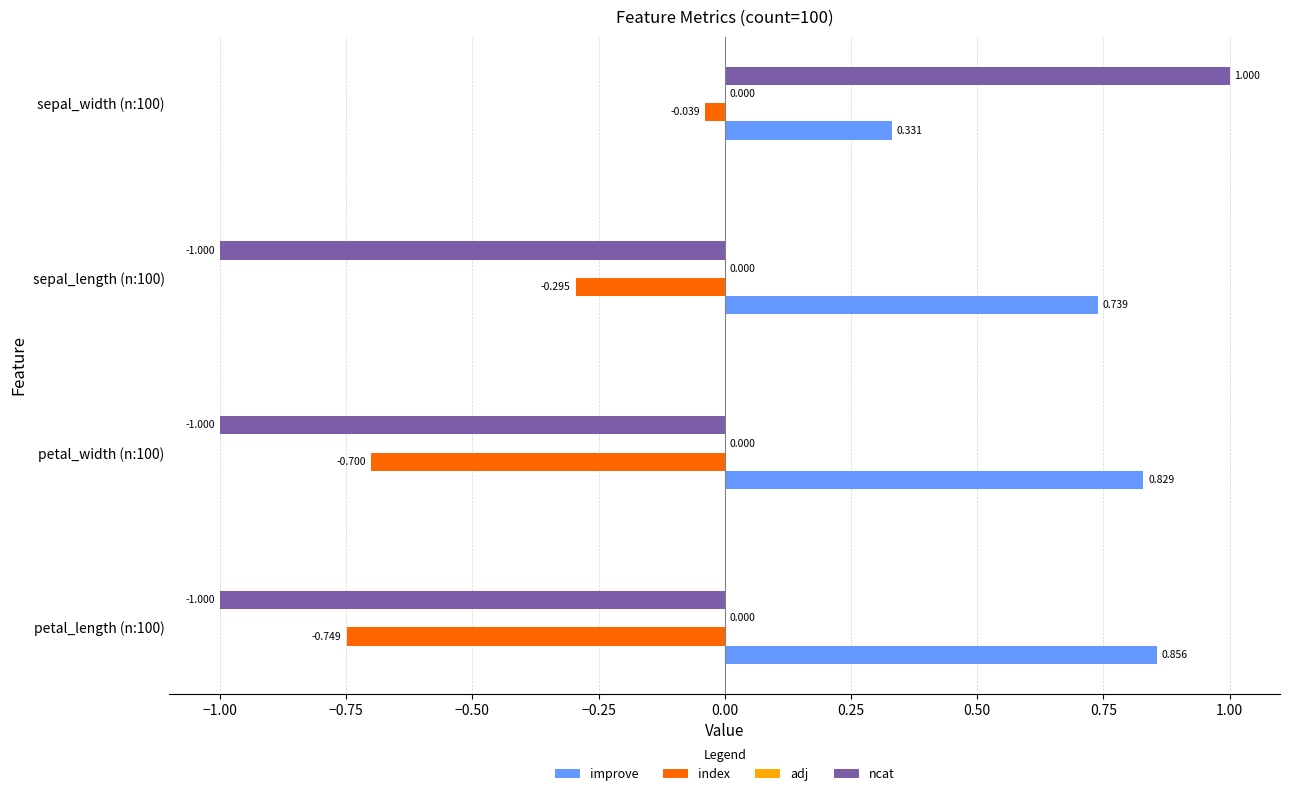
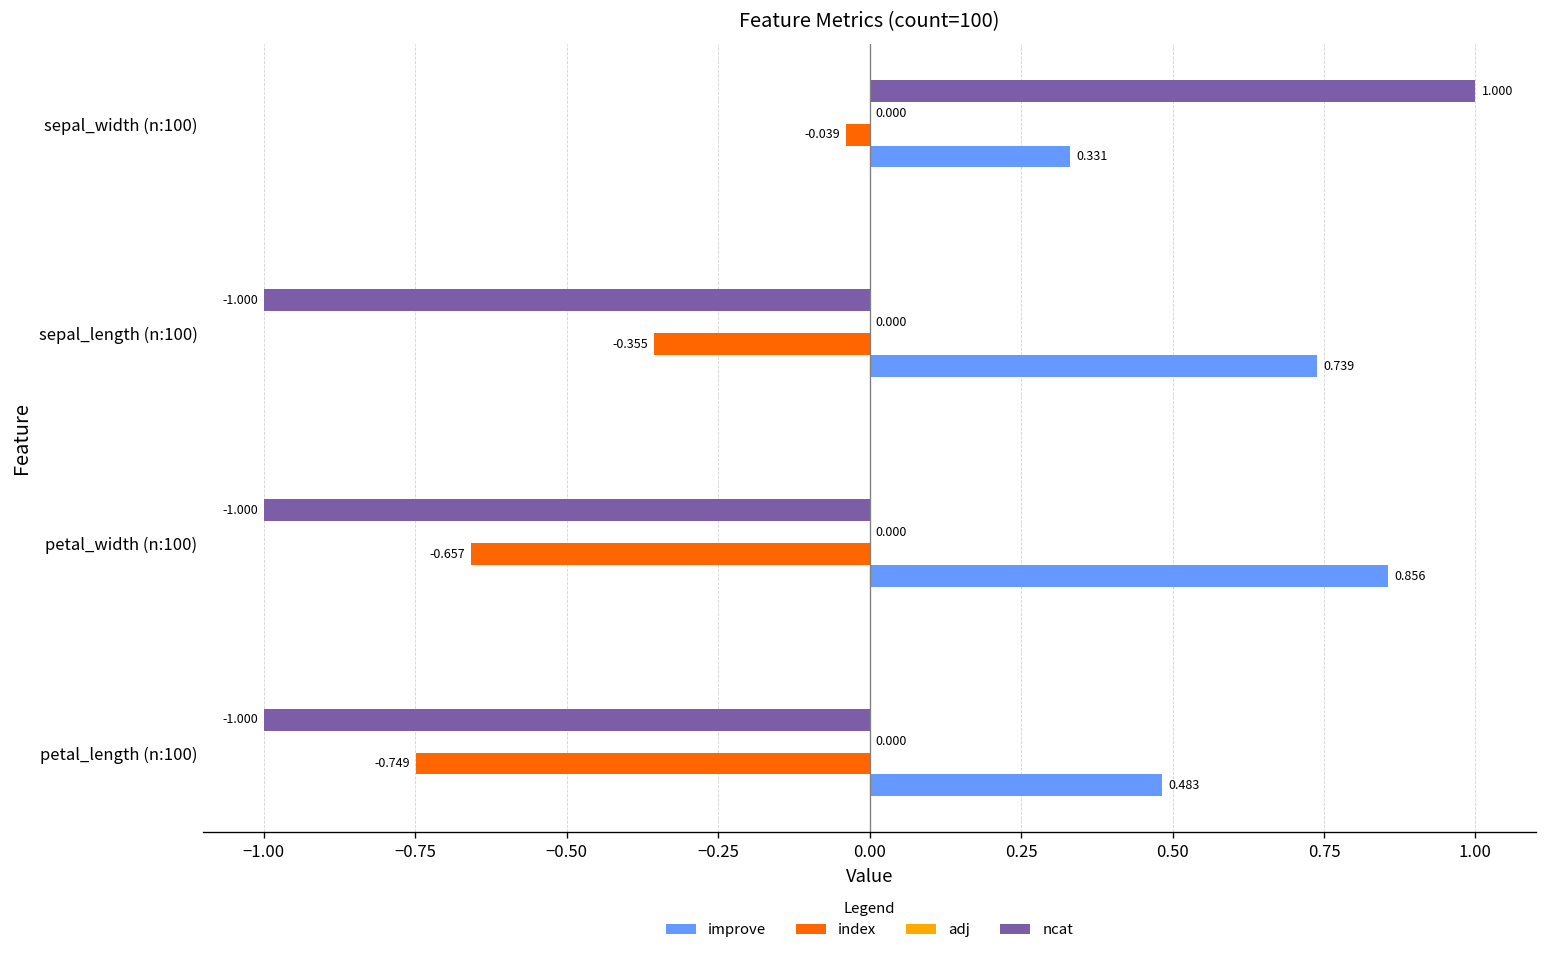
index, sepal_length (n:100): -0.295 -> -0.355
index, petal_width (n:100): -0.700 -> -0.657
improve, petal_width (n:100): 0.829 -> 0.856
improve, petal_length (n:100): 0.856 -> 0.483
